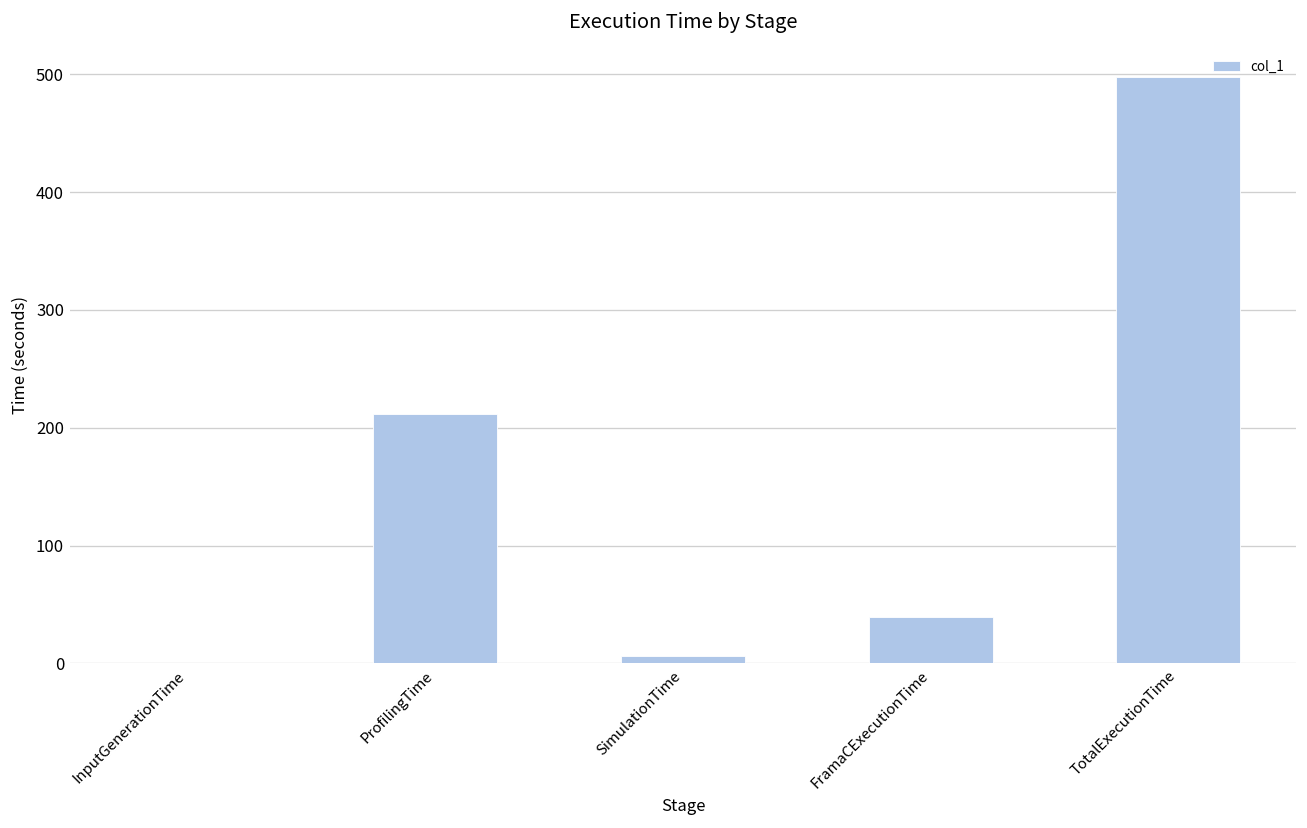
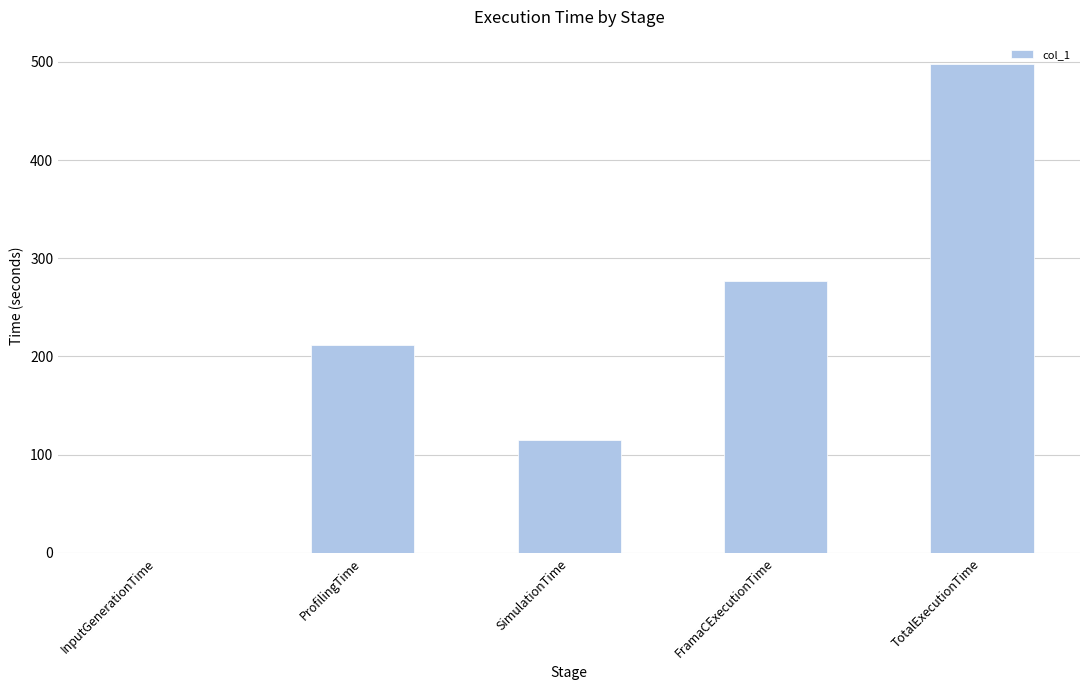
SimulationTime: 10 -> 110
FramaCExecutionTime: 40 -> 280
